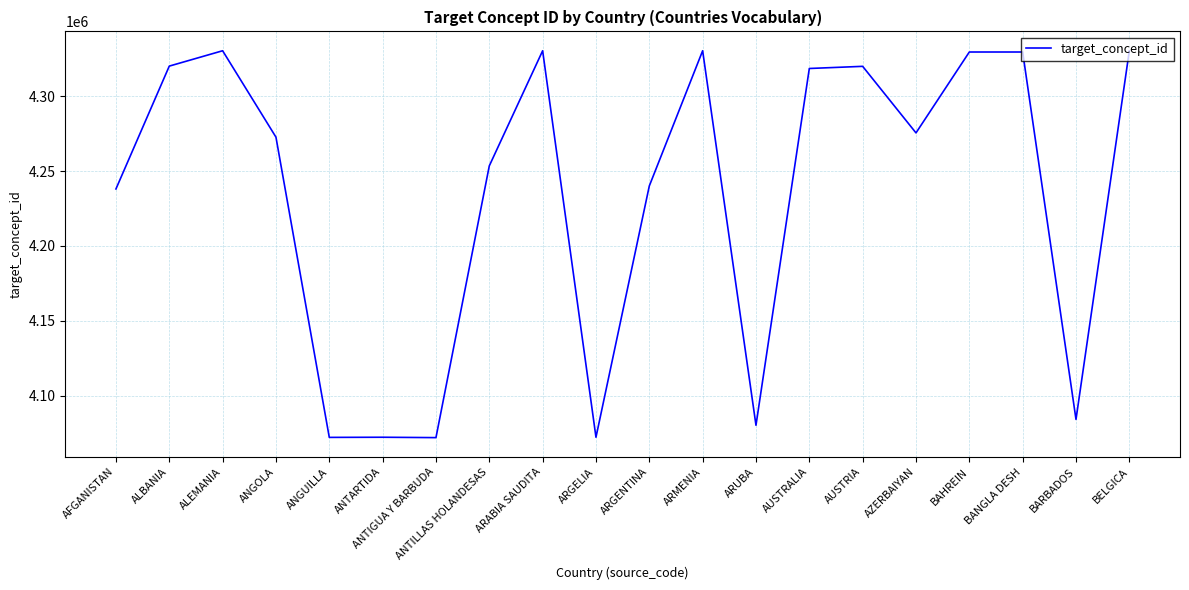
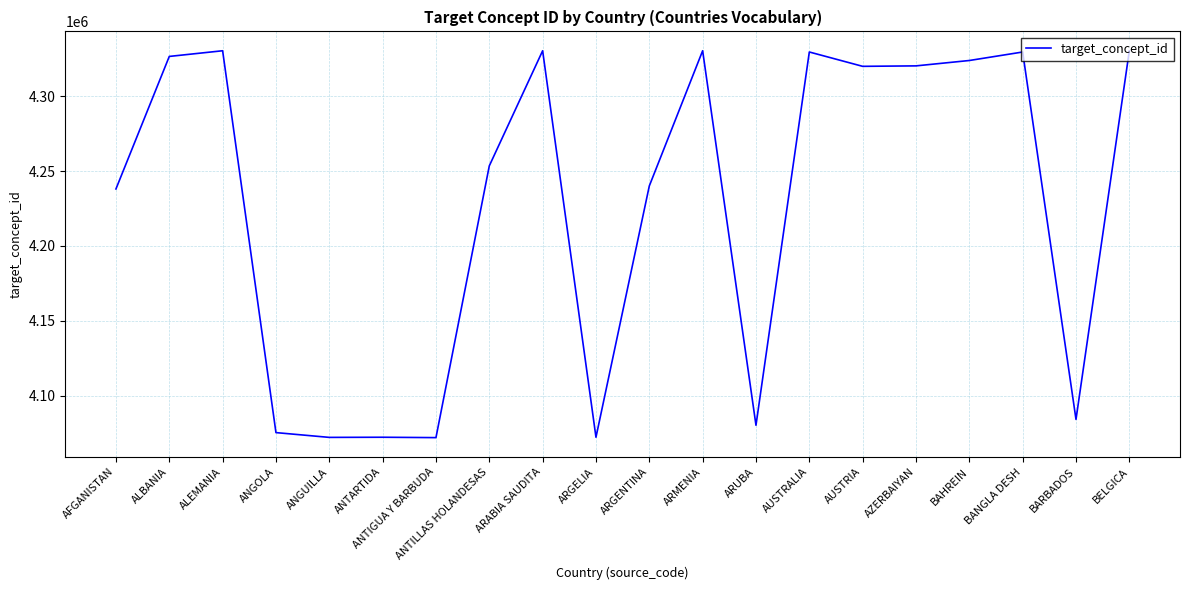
ALBANIA: 4320000 -> 4327000
ANGOLA: 4273000 -> 4075000
AUSTRALIA: 4319000 -> 4330000
AZERBAIYAN: 4276000 -> 4320000
BAHREIN: 4330000 -> 4324000
